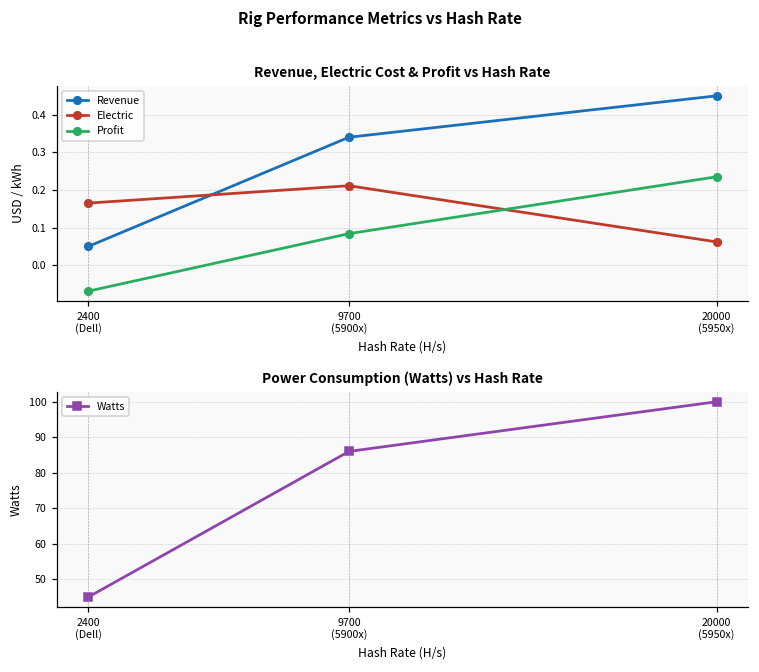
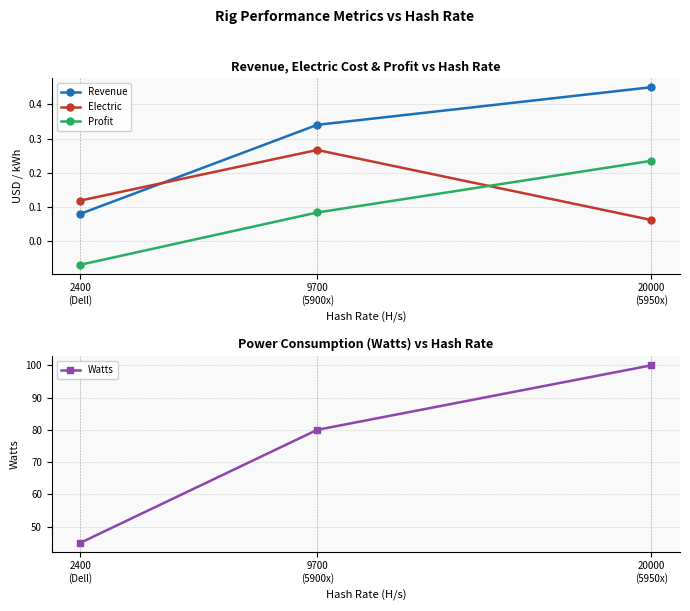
Revenue, Electric Cost & Profit vs Hash Rate, Revenue, 2400 (Dell): 0.05 -> 0.08
Revenue, Electric Cost & Profit vs Hash Rate, Electric, 2400 (Dell): 0.17 -> 0.12
Revenue, Electric Cost & Profit vs Hash Rate, Electric, 9700 (5900x): 0.21 -> 0.27
Power Consumption (Watts) vs Hash Rate, 9700 (5900x): 86 -> 80
